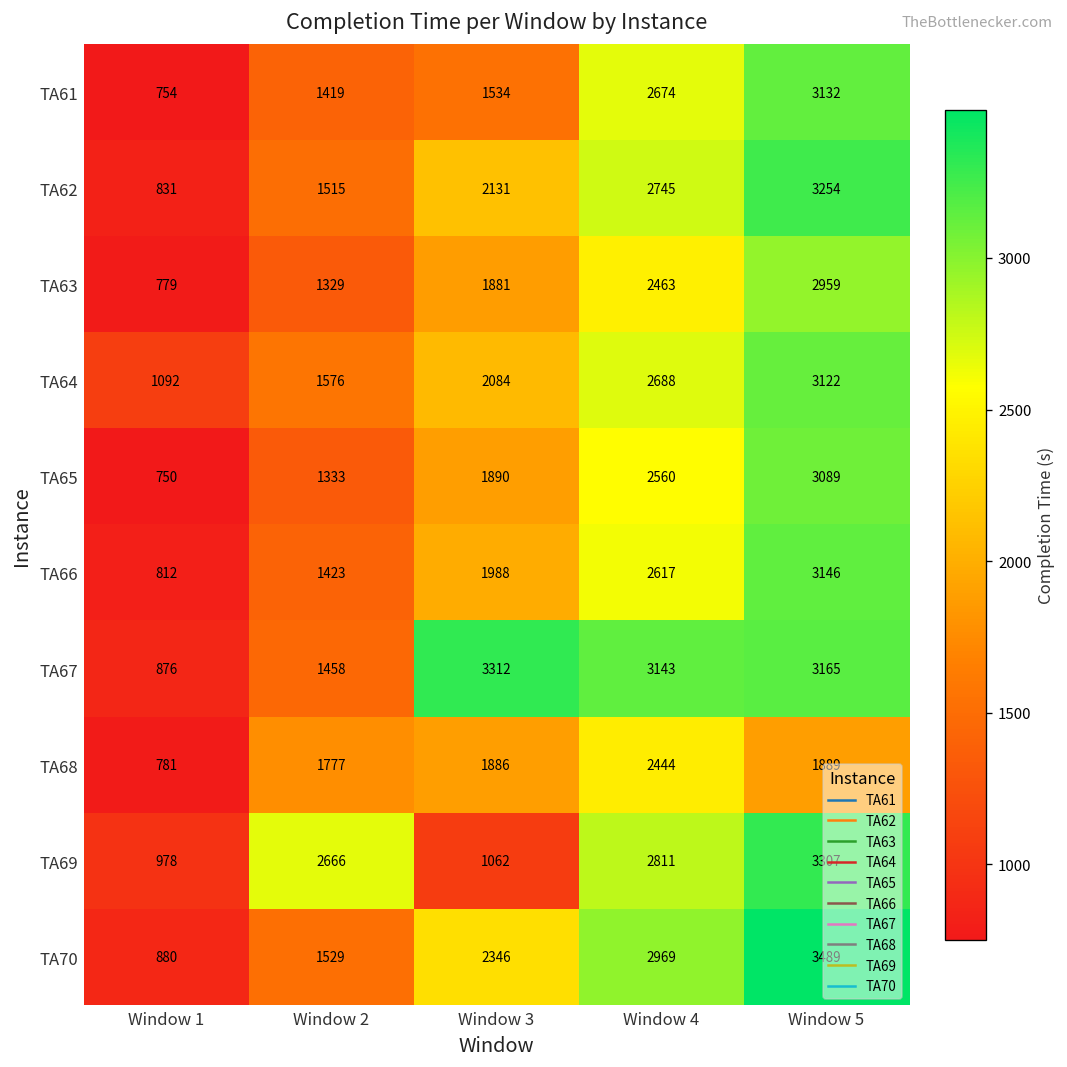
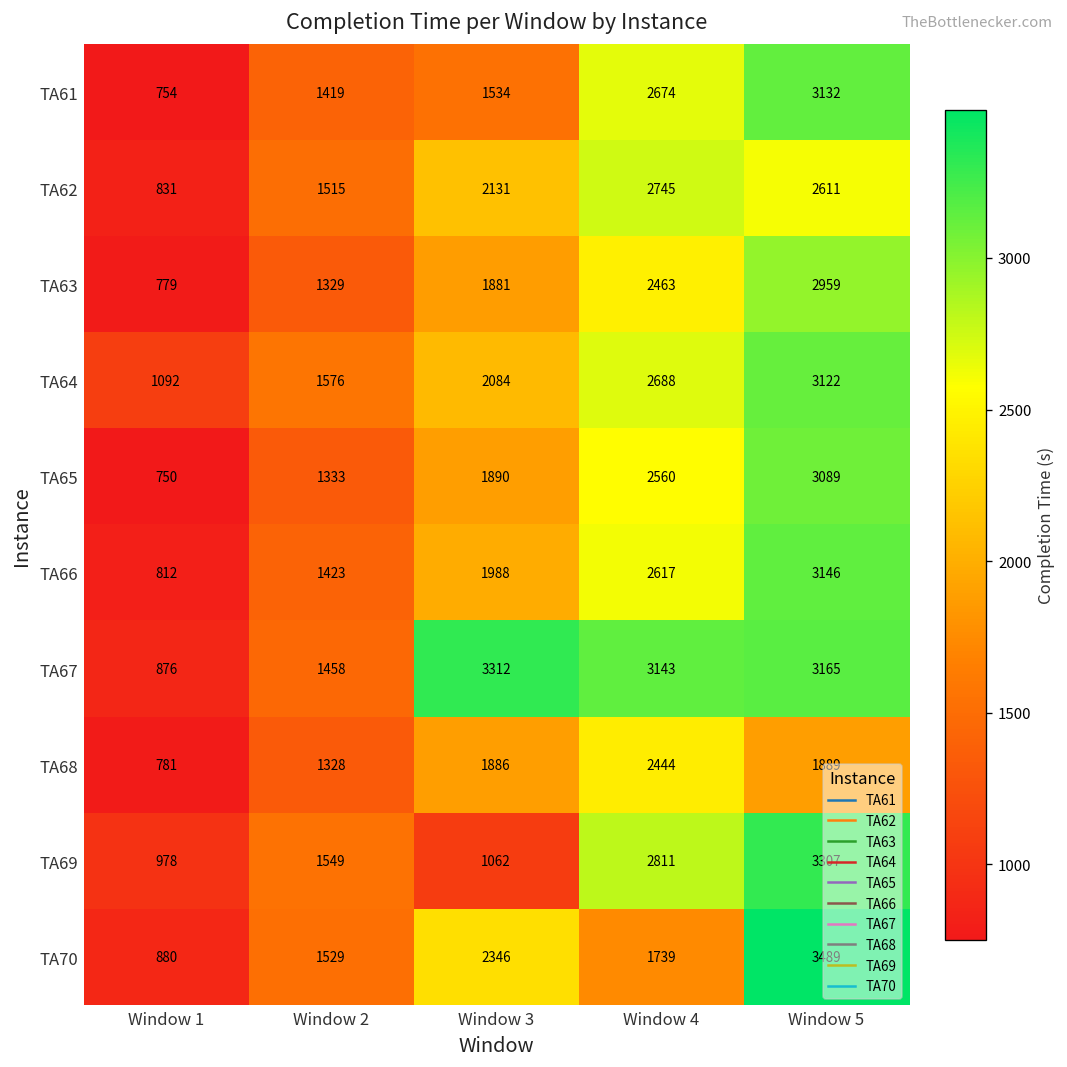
TA62, Window 5: 3254 -> 2611
TA68, Window 2: 1777 -> 1328
TA69, Window 2: 2666 -> 1549
TA70, Window 4: 2969 -> 1739
